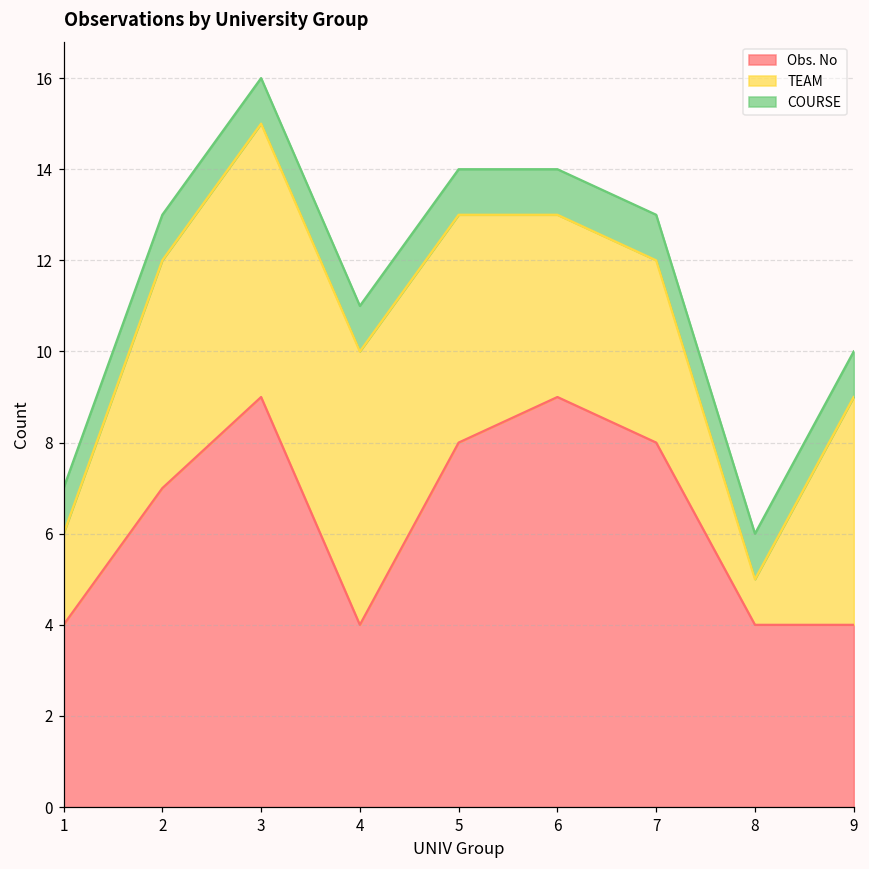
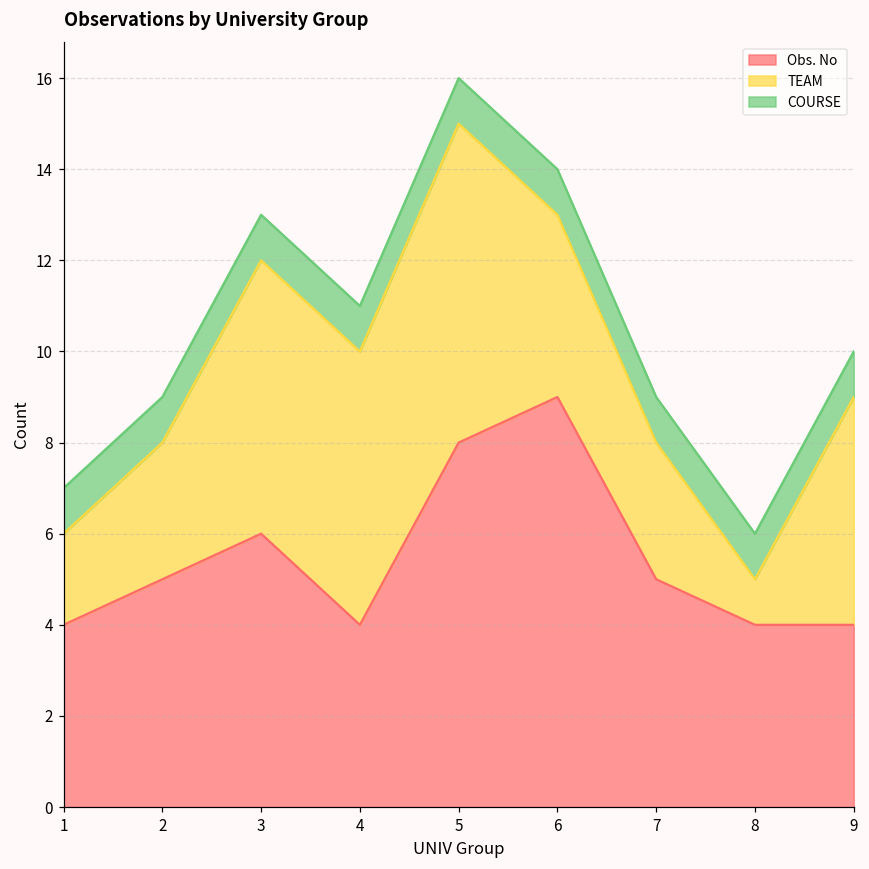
Obs. No, 2: 7 -> 5
TEAM, 2: 5 -> 3
Obs. No, 3: 9 -> 6
TEAM, 5: 5 -> 7
Obs. No, 7: 8 -> 5
TEAM, 7: 4 -> 3
